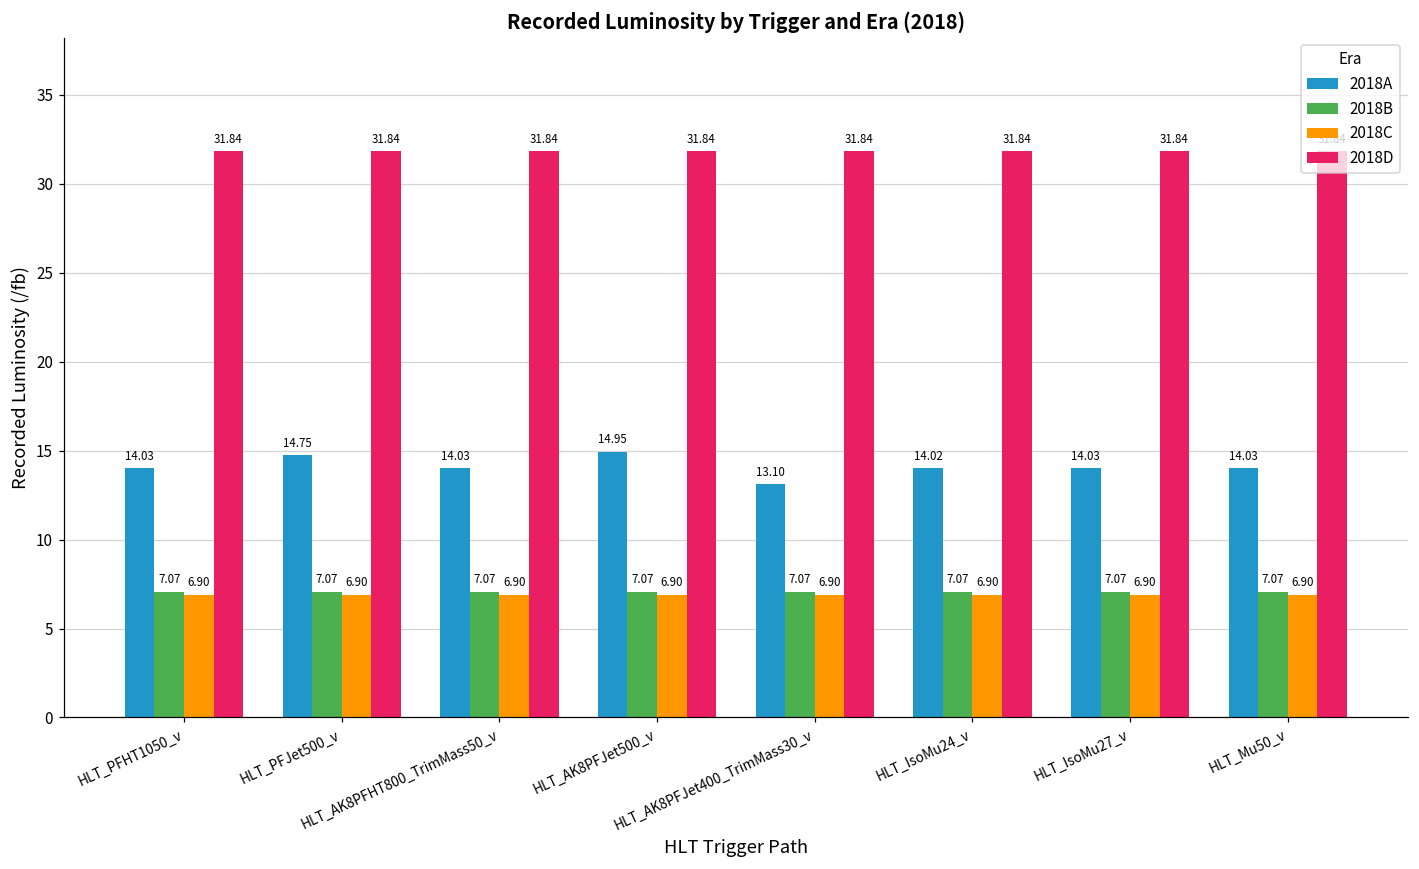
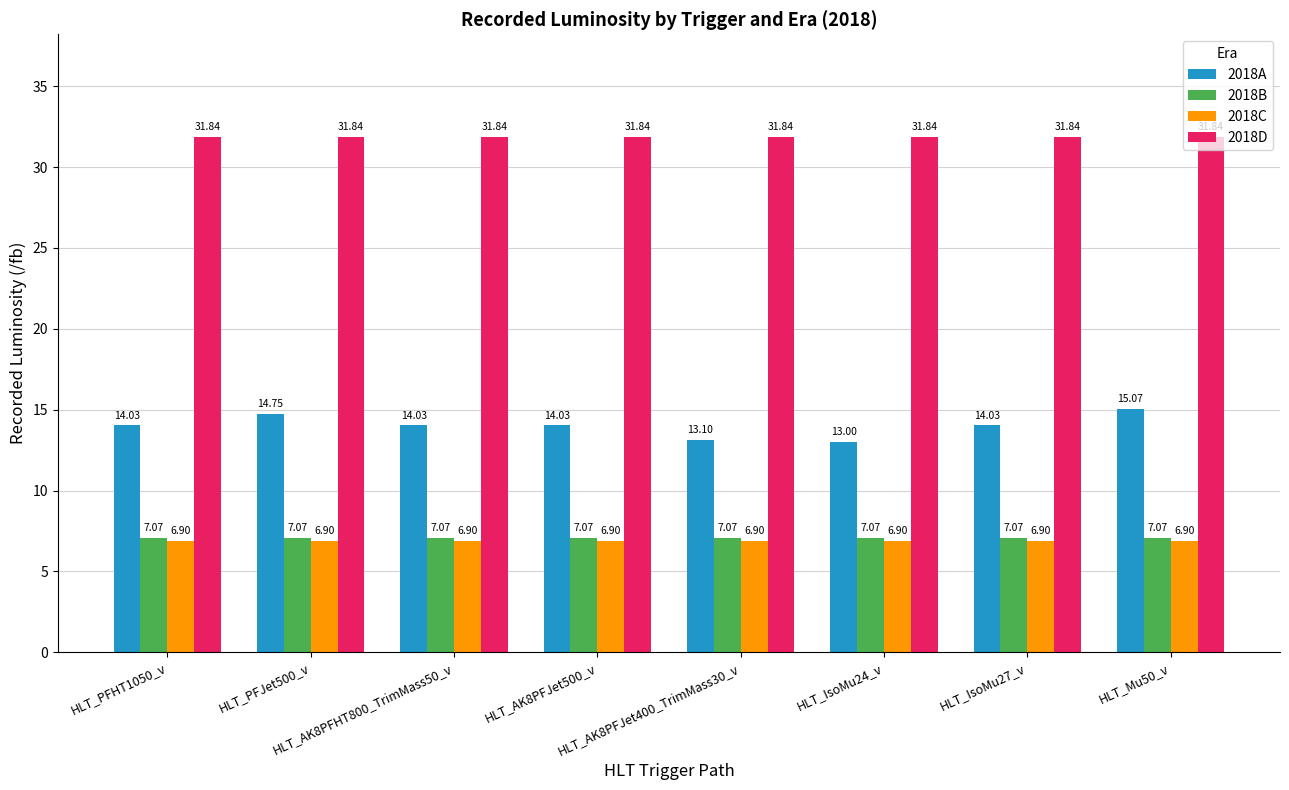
2018A, HLT_AK8PFJet500_v: 14.95 -> 14.03
2018A, HLT_IsoMu24_v: 14.02 -> 13.00
2018A, HLT_Mu50_v: 14.03 -> 15.07
